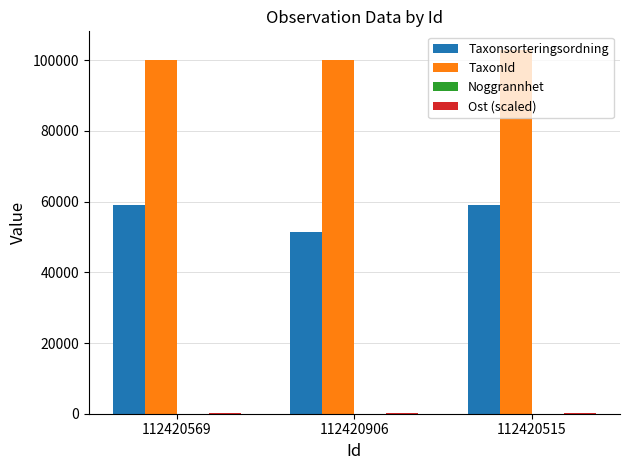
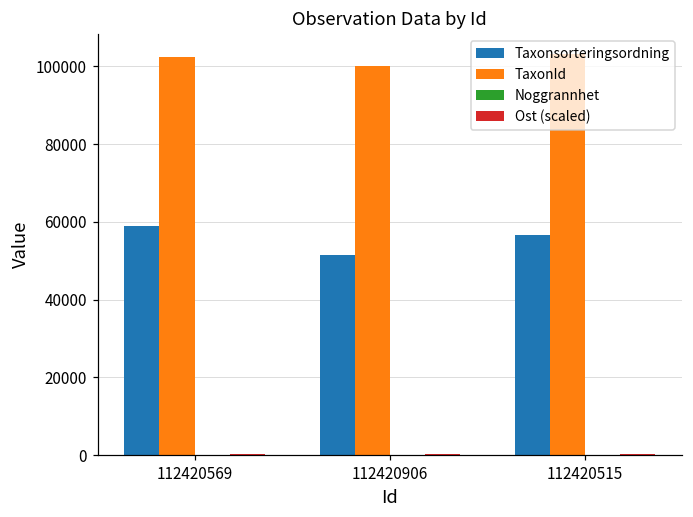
TaxonId, 112420569: 100000 -> 102000
Taxonsorteringsordning, 112420515: 59000 -> 57000
